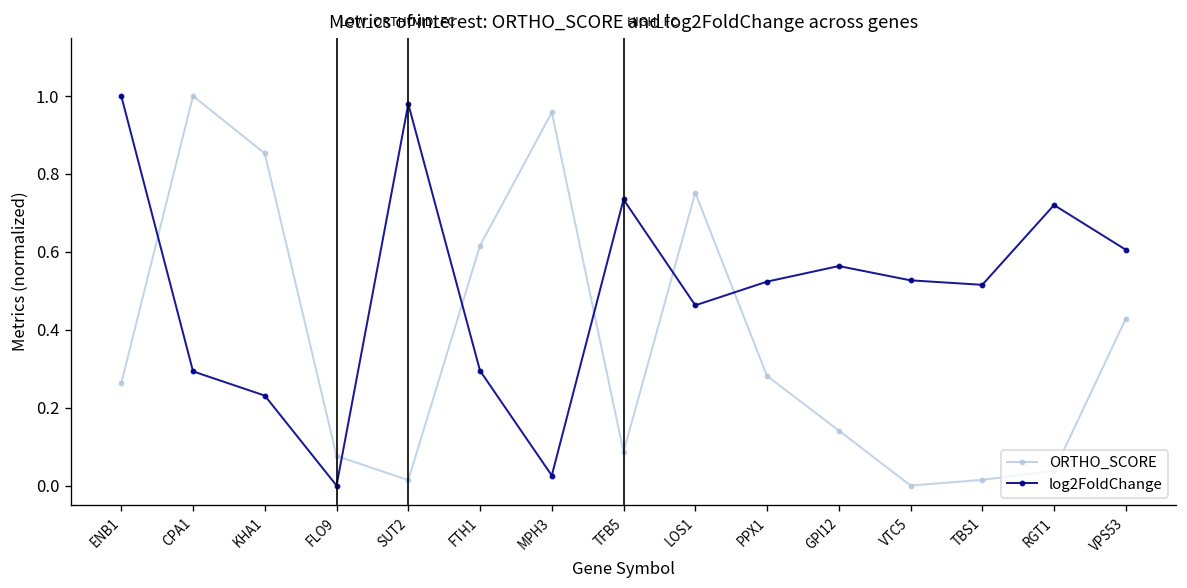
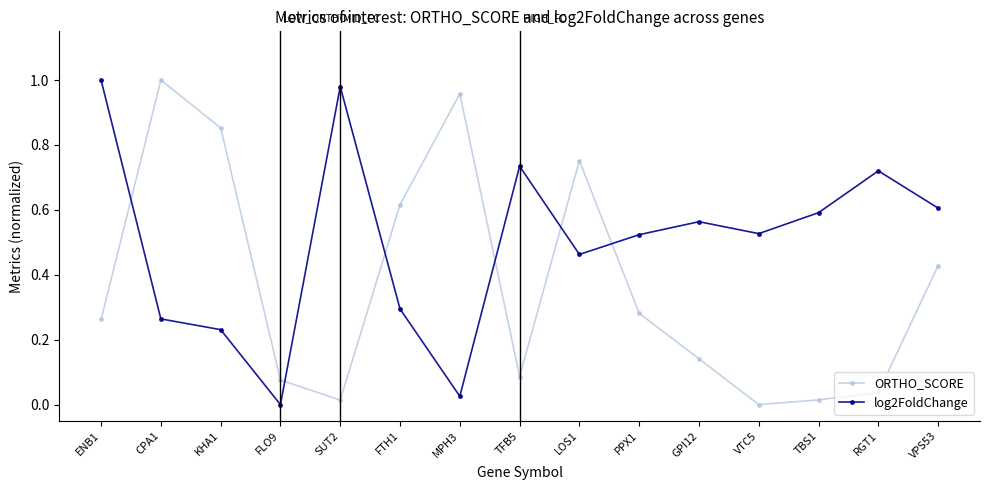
log2FoldChange, CPA1: 0.29 -> 0.26
log2FoldChange, TBS1: 0.52 -> 0.59
